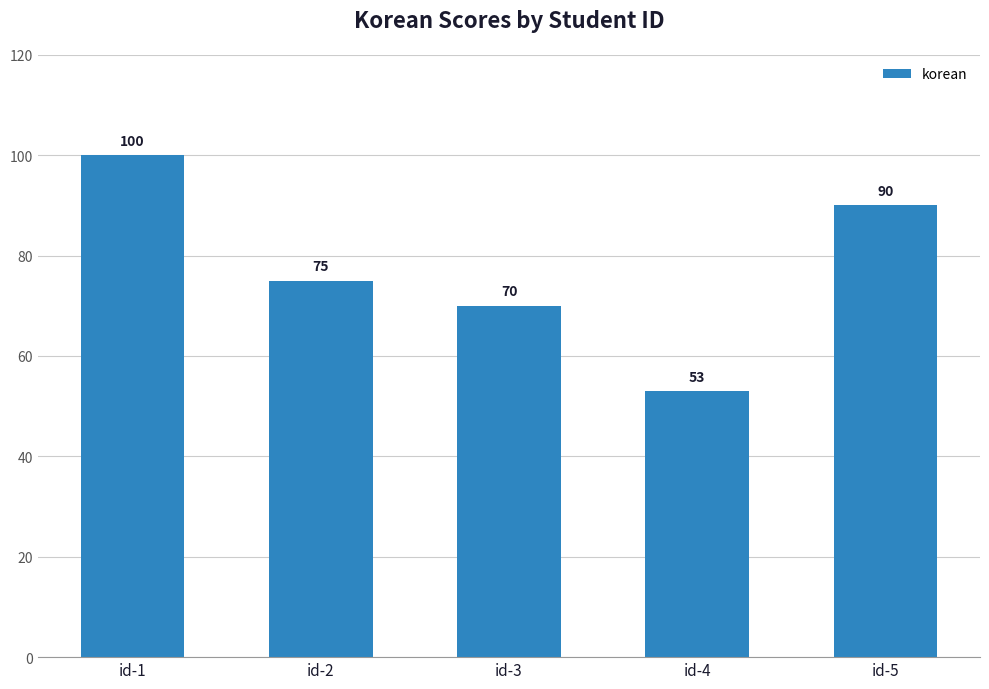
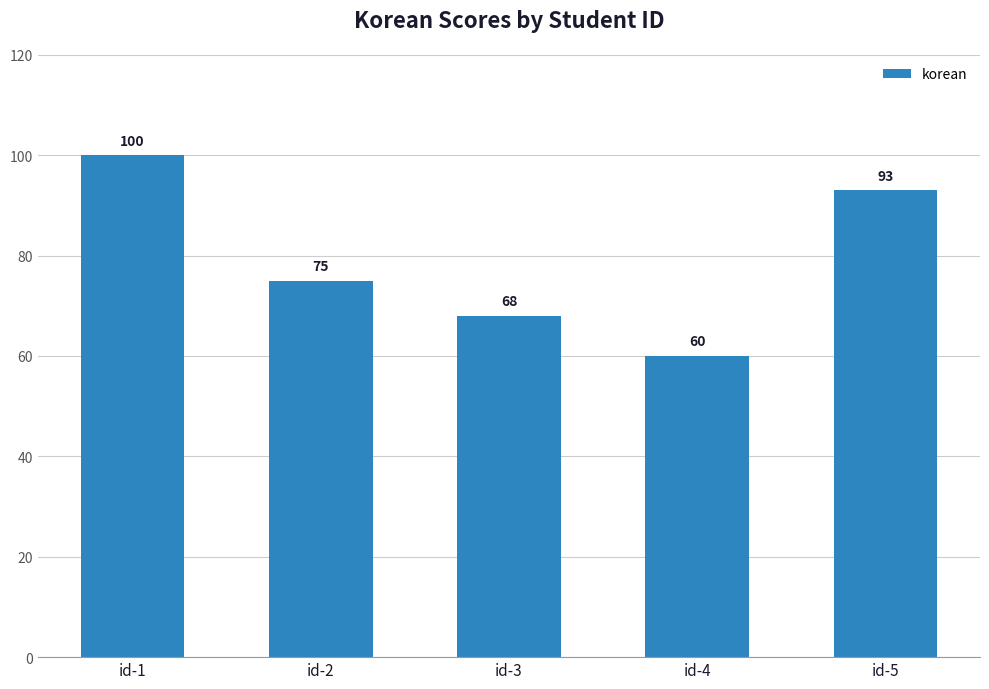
id-3: 70 -> 68
id-4: 53 -> 60
id-5: 90 -> 93
